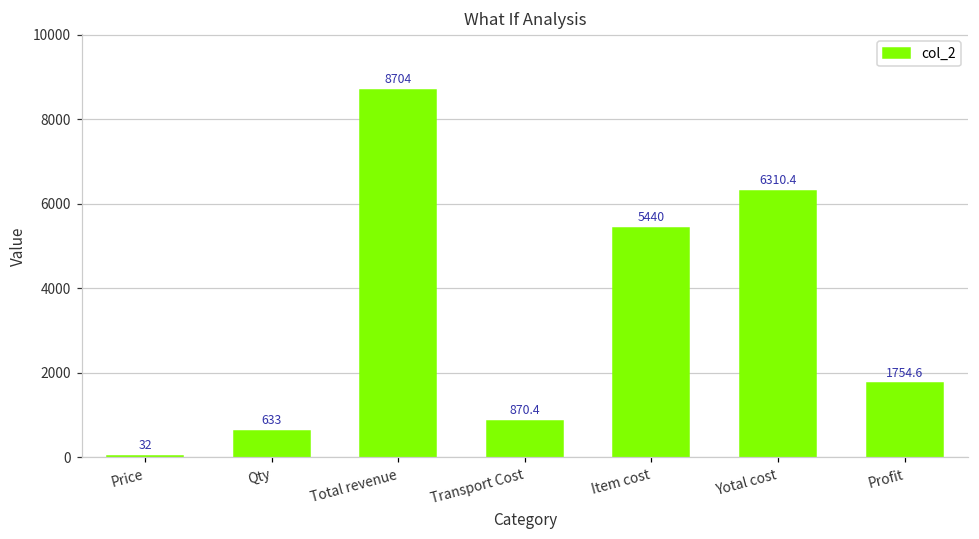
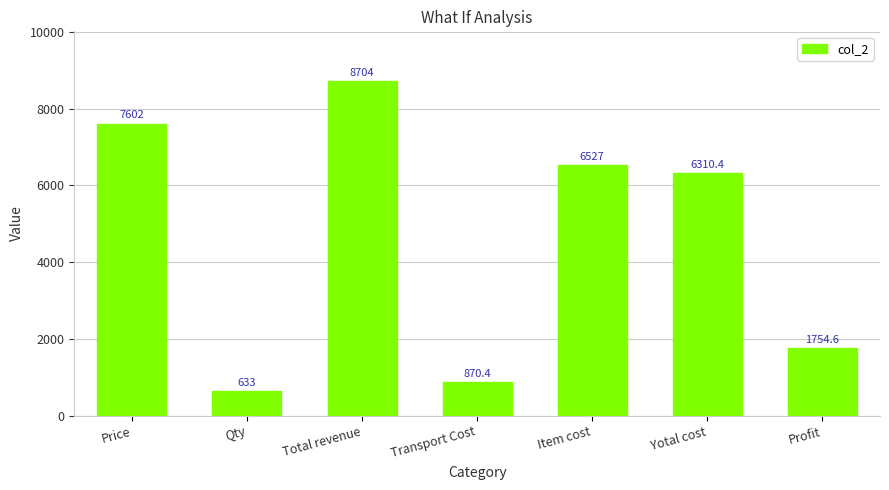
Price: 32 -> 7602
Item cost: 5440 -> 6527
